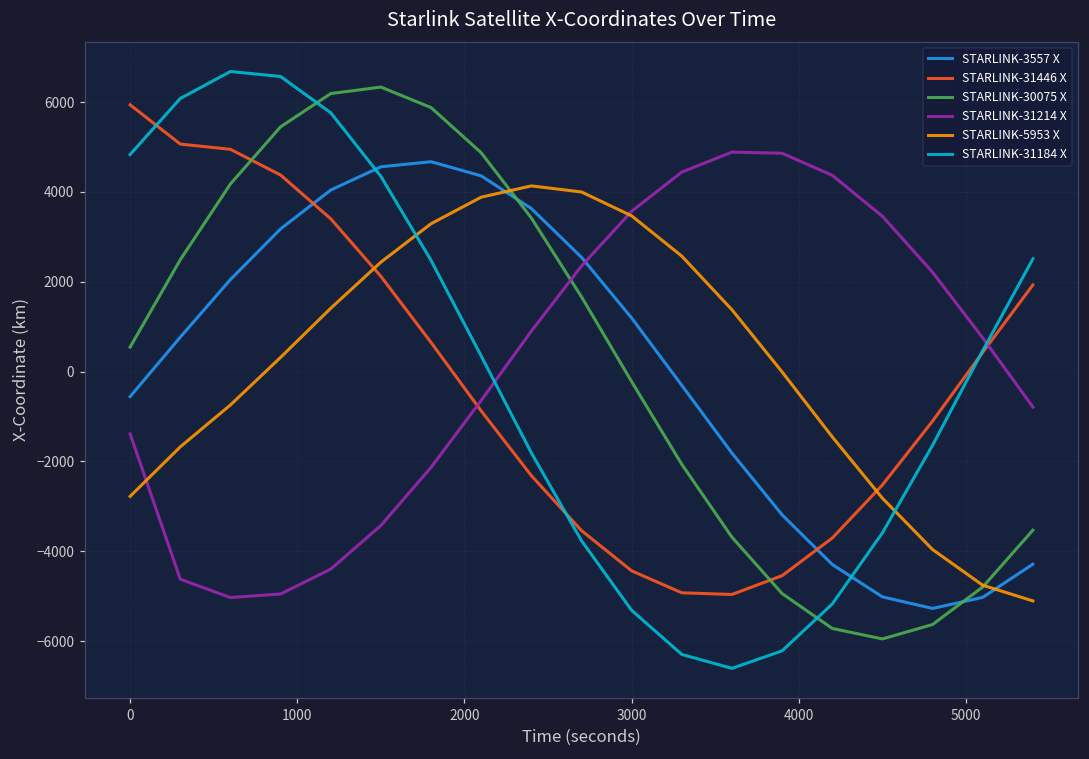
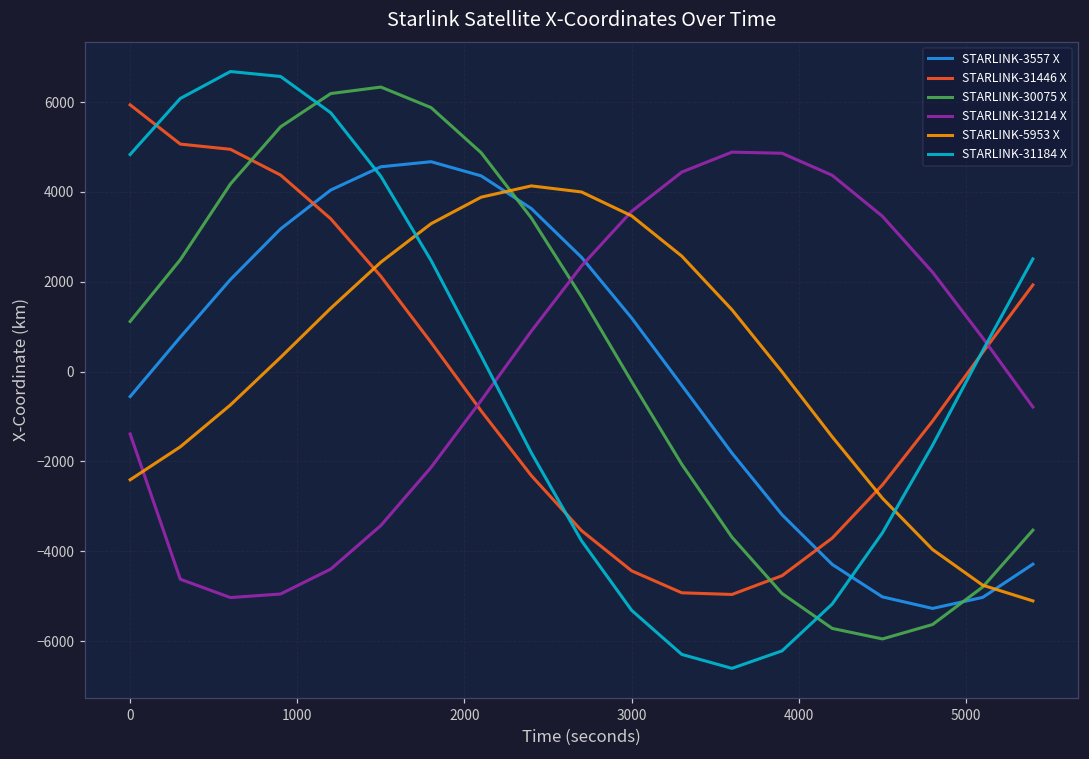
STARLINK-30075 X, 0: 500 -> 1100
STARLINK-5953 X, 0: -2800 -> -2400
